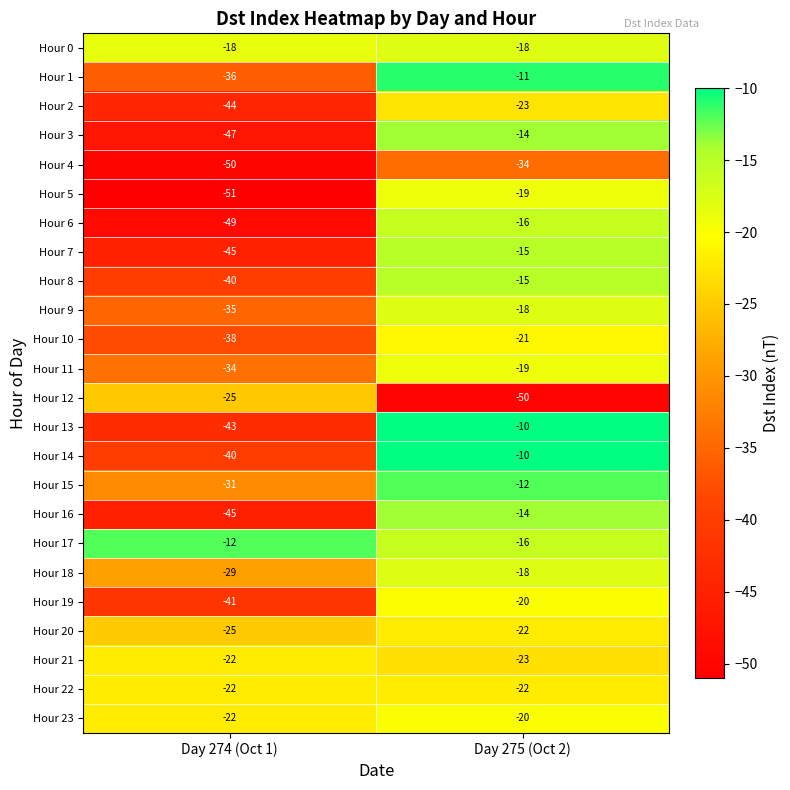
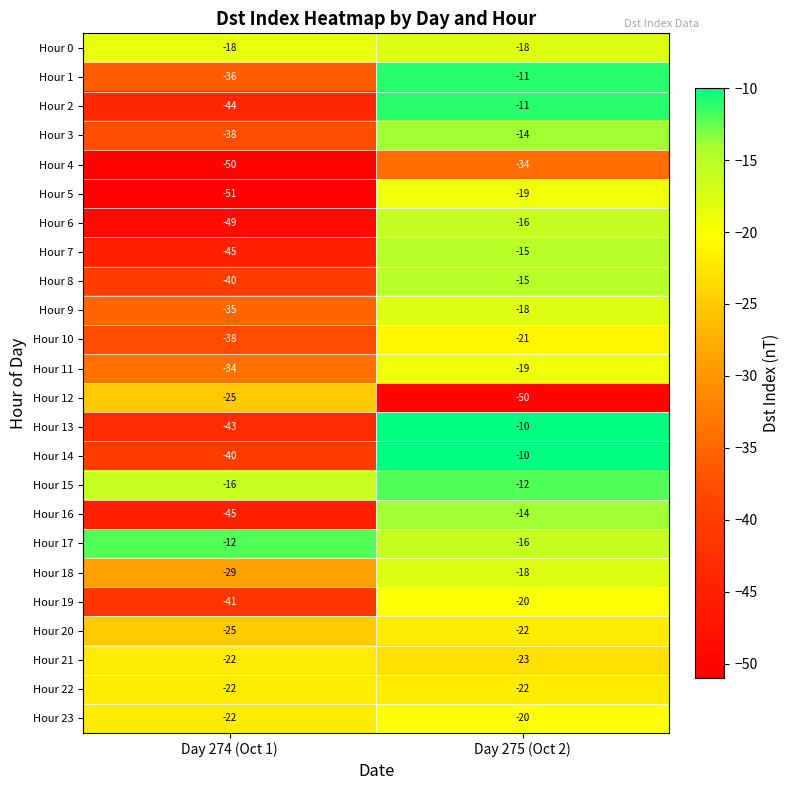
Hour 2, Day 275 (Oct 2): -23 -> -11
Hour 3, Day 274 (Oct 1): -47 -> -38
Hour 15, Day 274 (Oct 1): -31 -> -16
